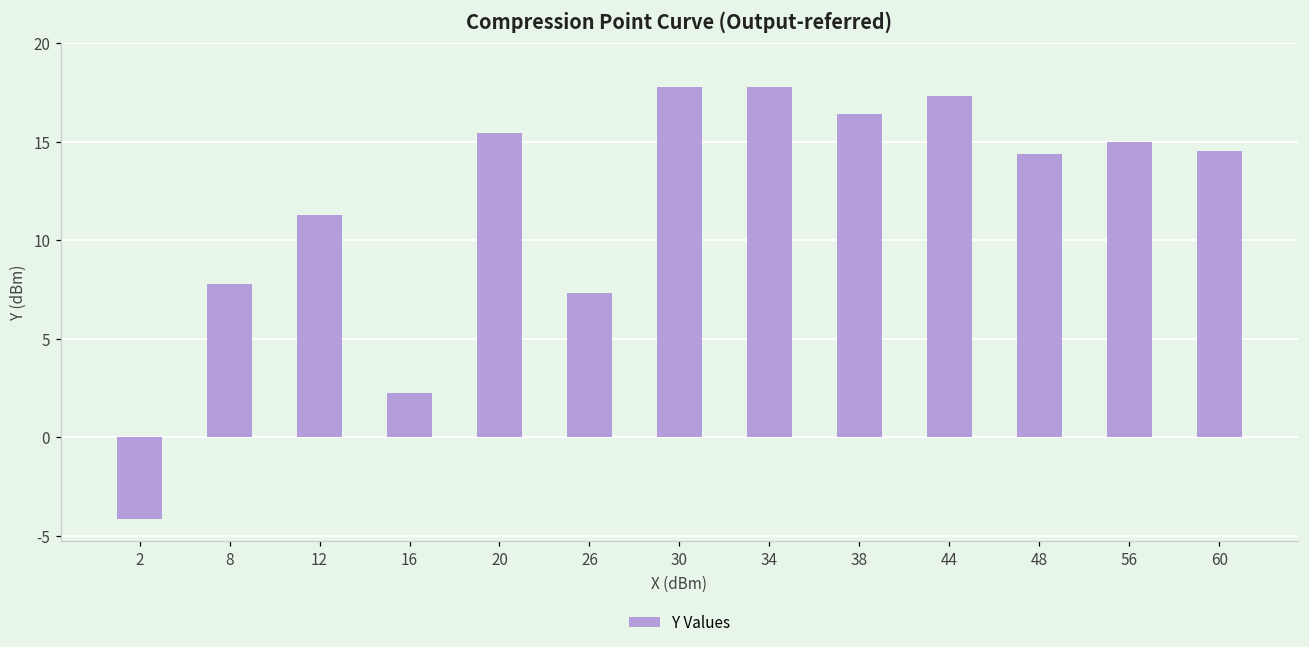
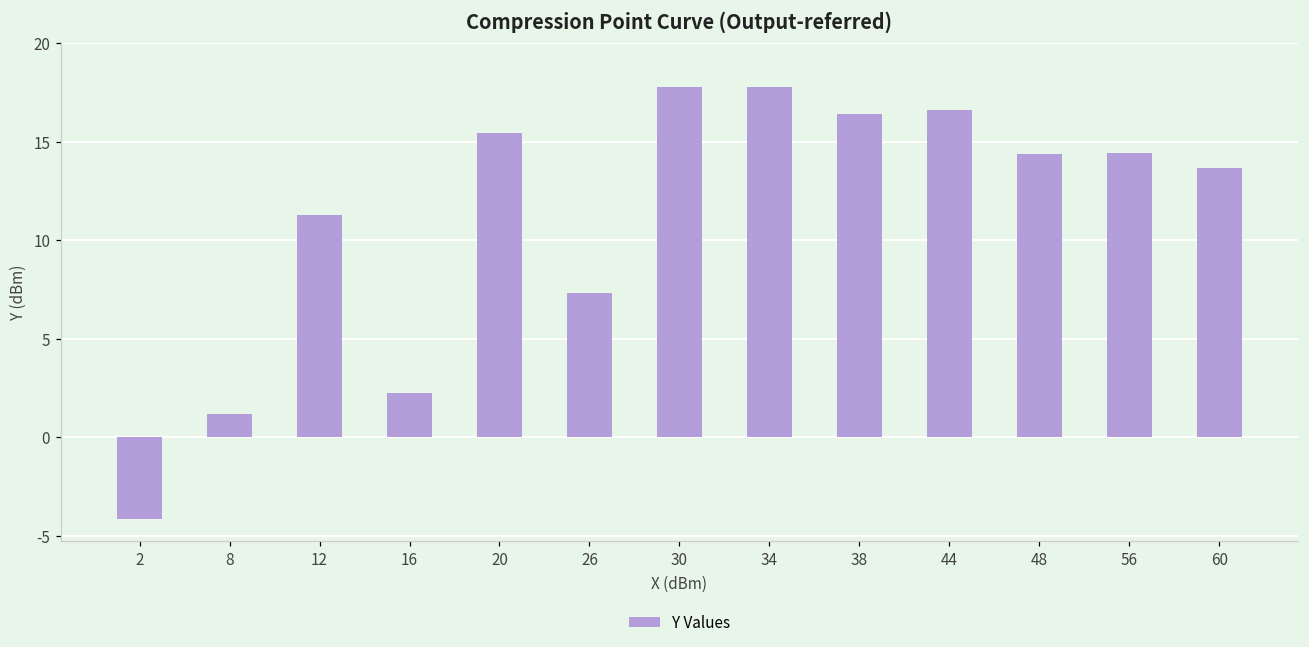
8: 7.8 -> 1.2
44: 17.3 -> 16.6
56: 15.0 -> 14.4
60: 14.5 -> 13.7
